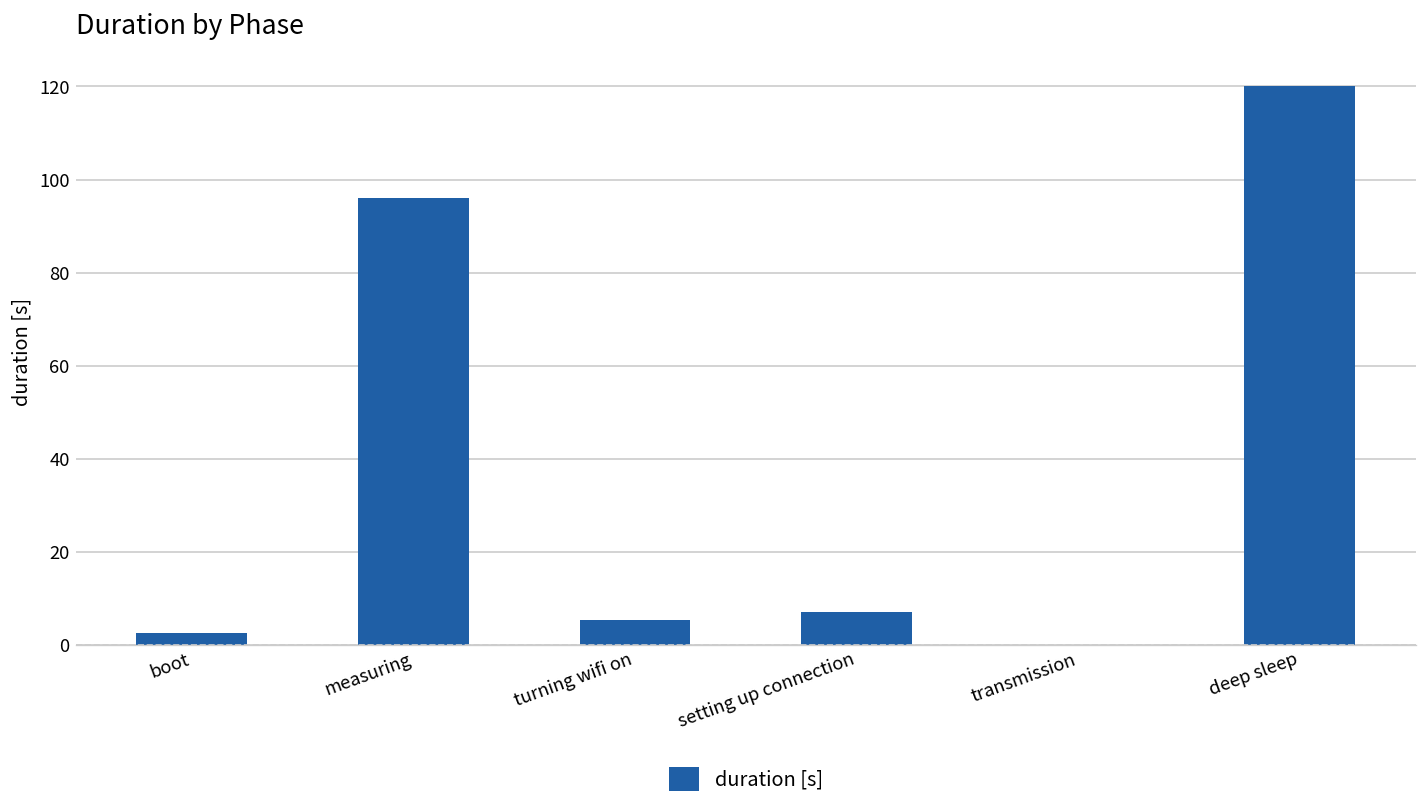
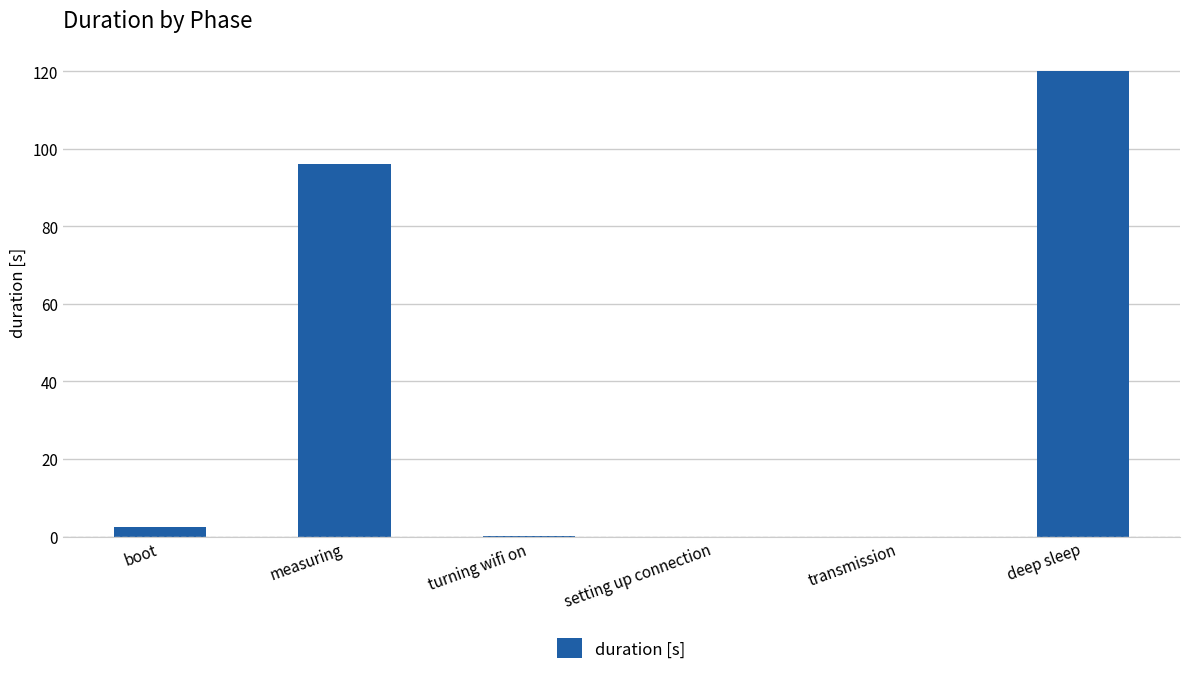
turning wifi on: 5 -> 0
setting up connection: 7 -> 0
